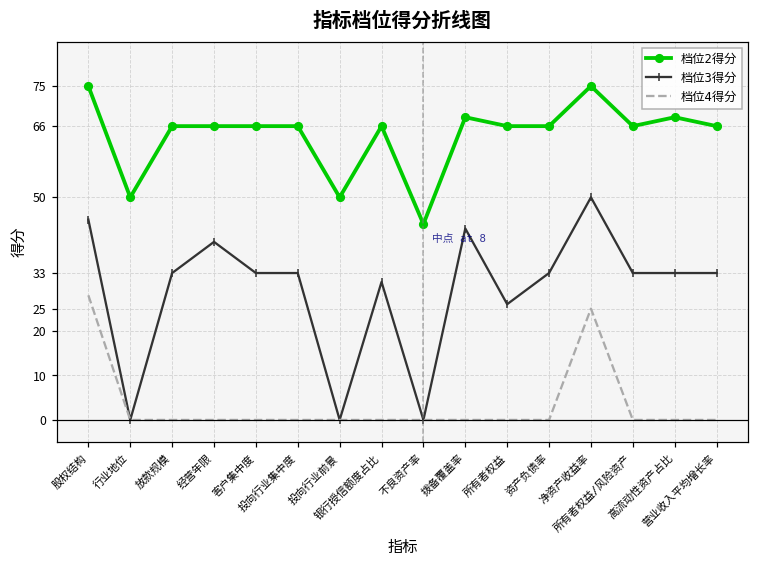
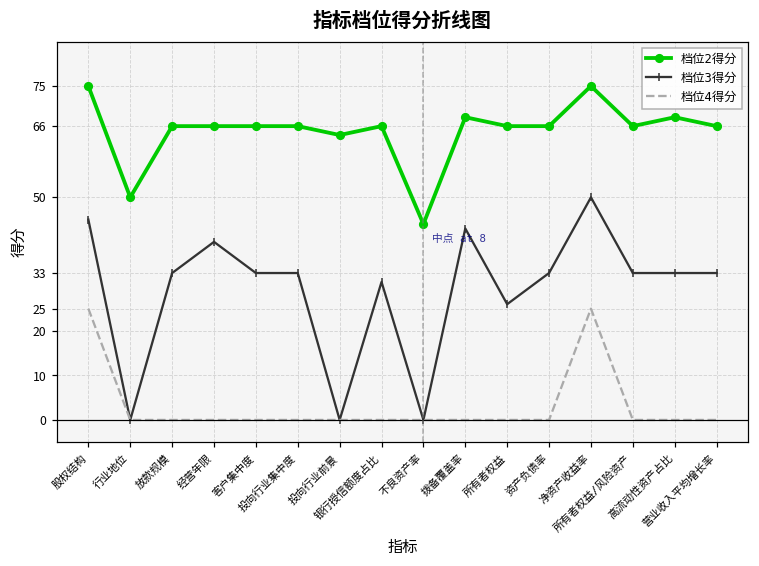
档位4得分, 股权结构: 28 -> 25
档位2得分, 投向行业前景: 50 -> 64
